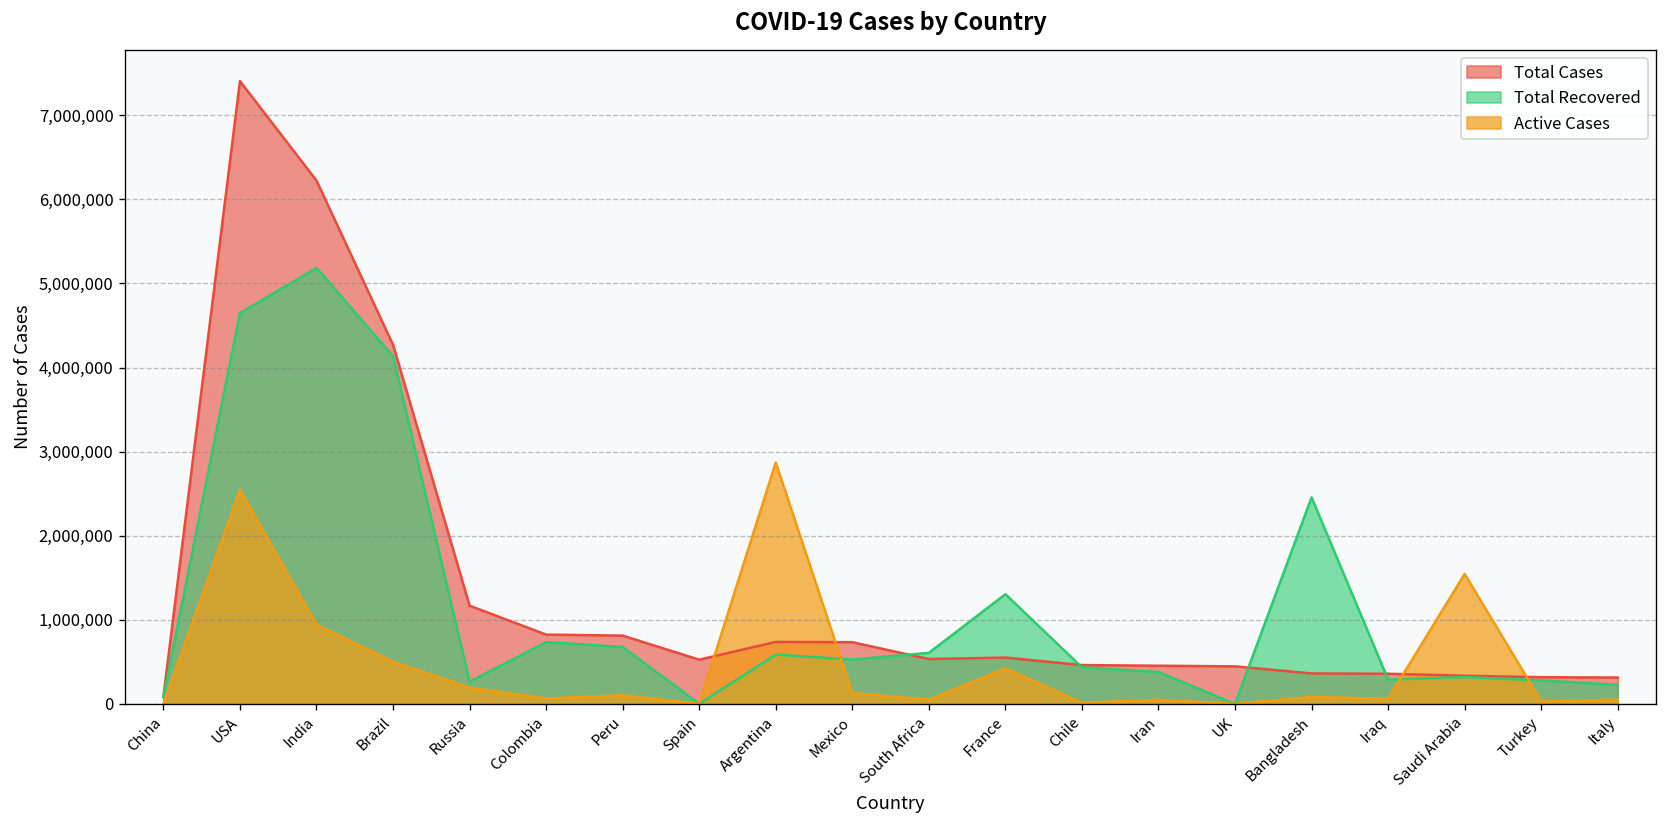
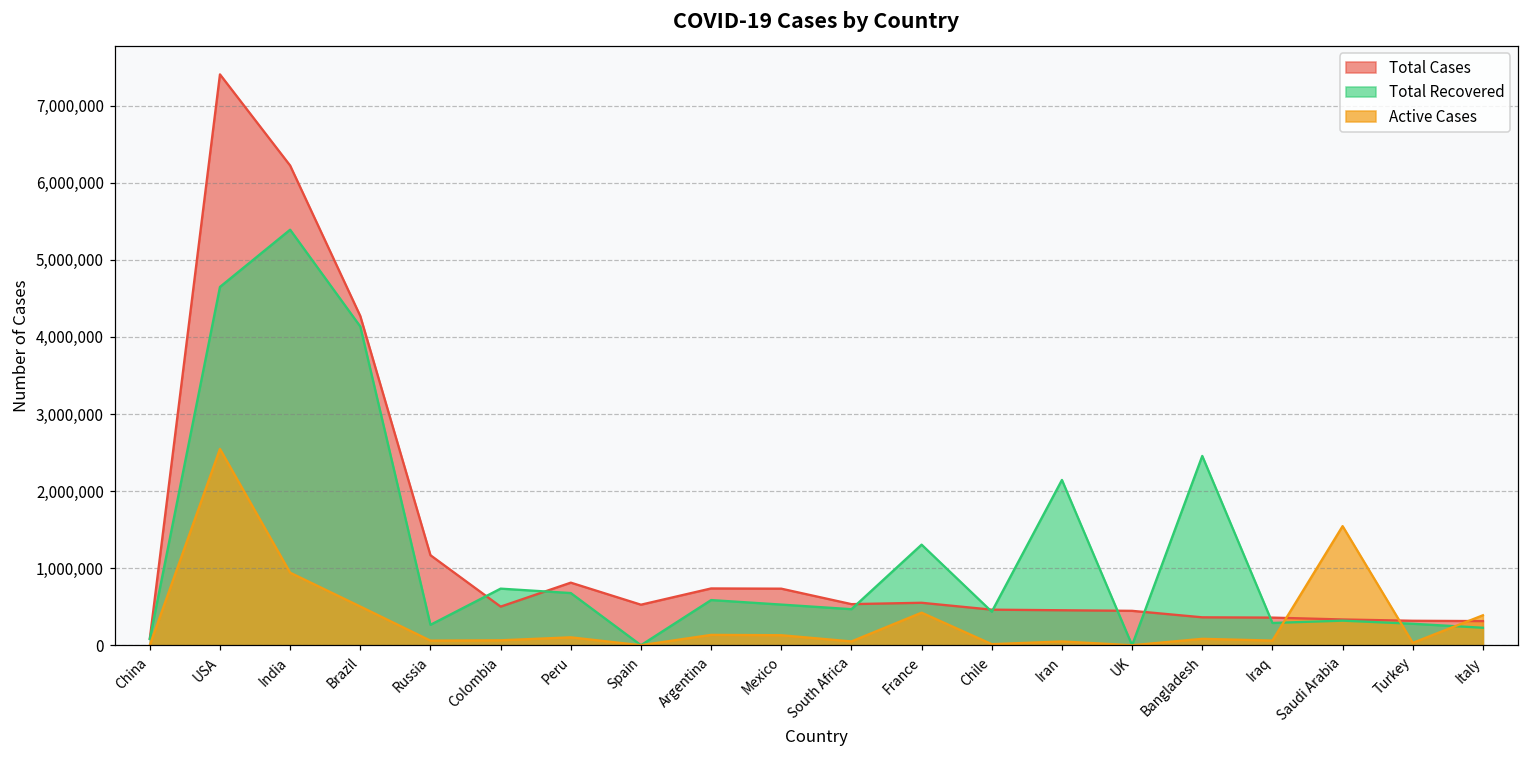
Total Recovered, India: 5,200,000 -> 5,400,000
Active Cases, Russia: 200,000 -> 100,000
Total Cases, Colombia: 800,000 -> 500,000
Active Cases, Argentina: 2,900,000 -> 100,000
Total Recovered, South Africa: 600,000 -> 500,000
Total Recovered, Iran: 400,000 -> 2,100,000
Active Cases, Italy: 100,000 -> 400,000
